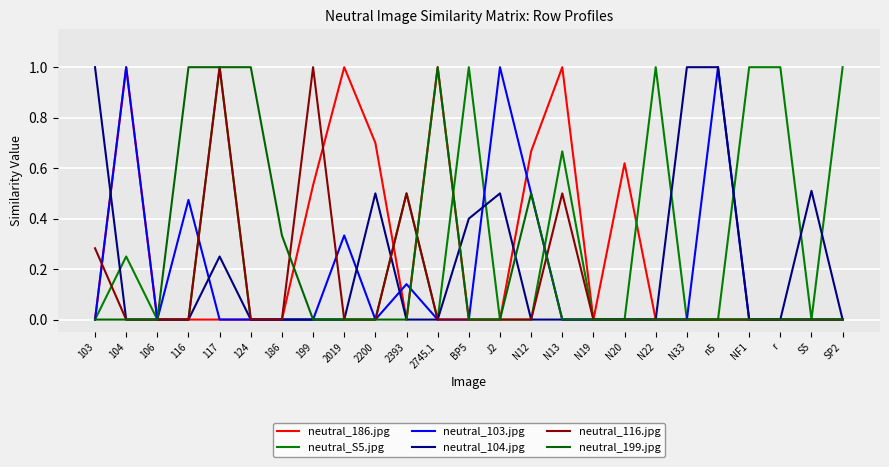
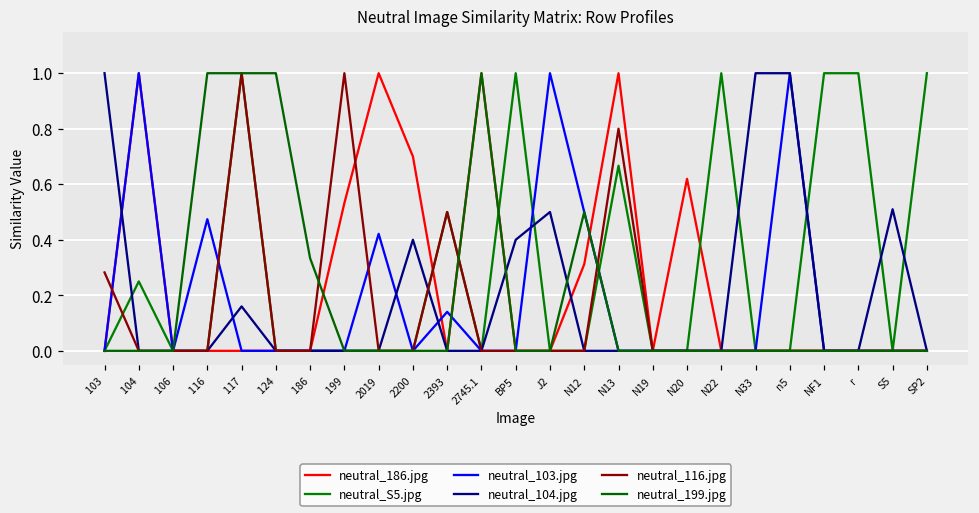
neutral_104.jpg, 117: 0.25 -> 0.16
neutral_103.jpg, 2019: 0.33 -> 0.42
neutral_104.jpg, 2200: 0.5 -> 0.4
neutral_186.jpg, N12: 0.67 -> 0.31
neutral_116.jpg, N13: 0.5 -> 0.8
